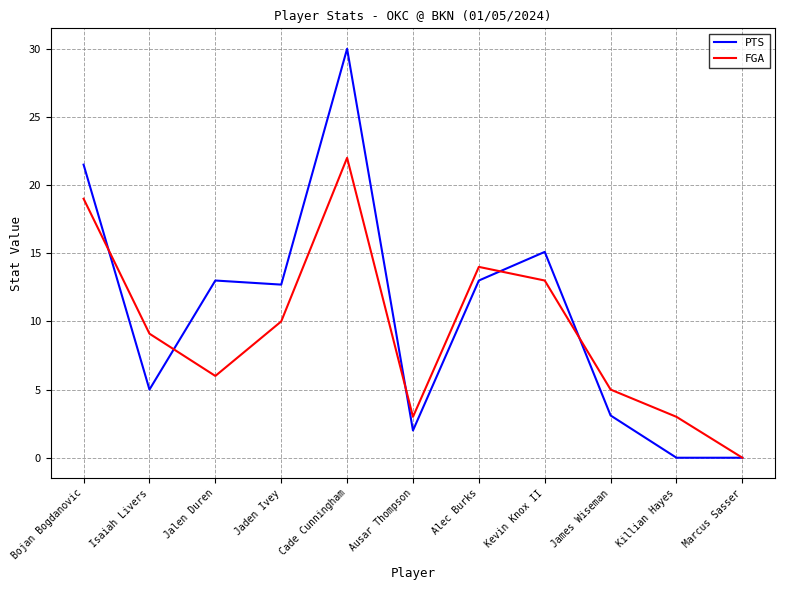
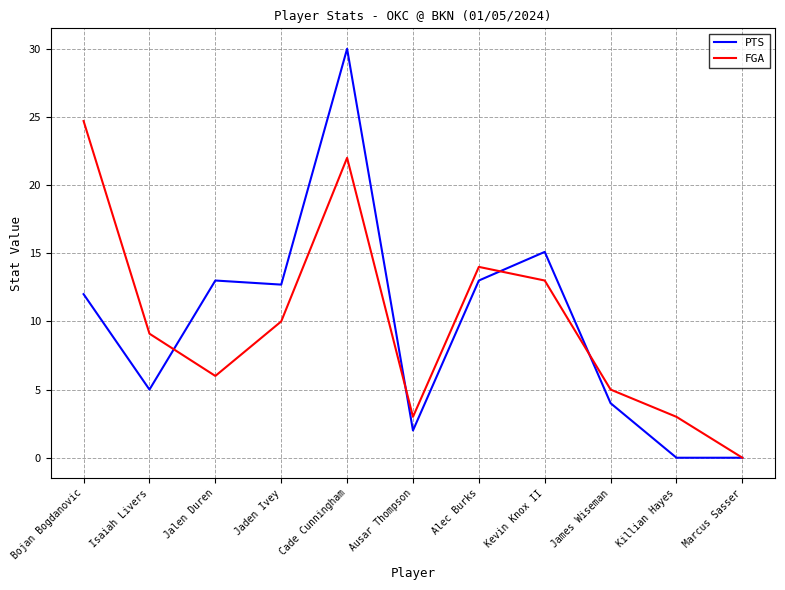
PTS, Bojan Bogdanovic: 21.5 -> 12.0
FGA, Bojan Bogdanovic: 19.0 -> 24.7
PTS, James Wiseman: 3.1 -> 4.0
